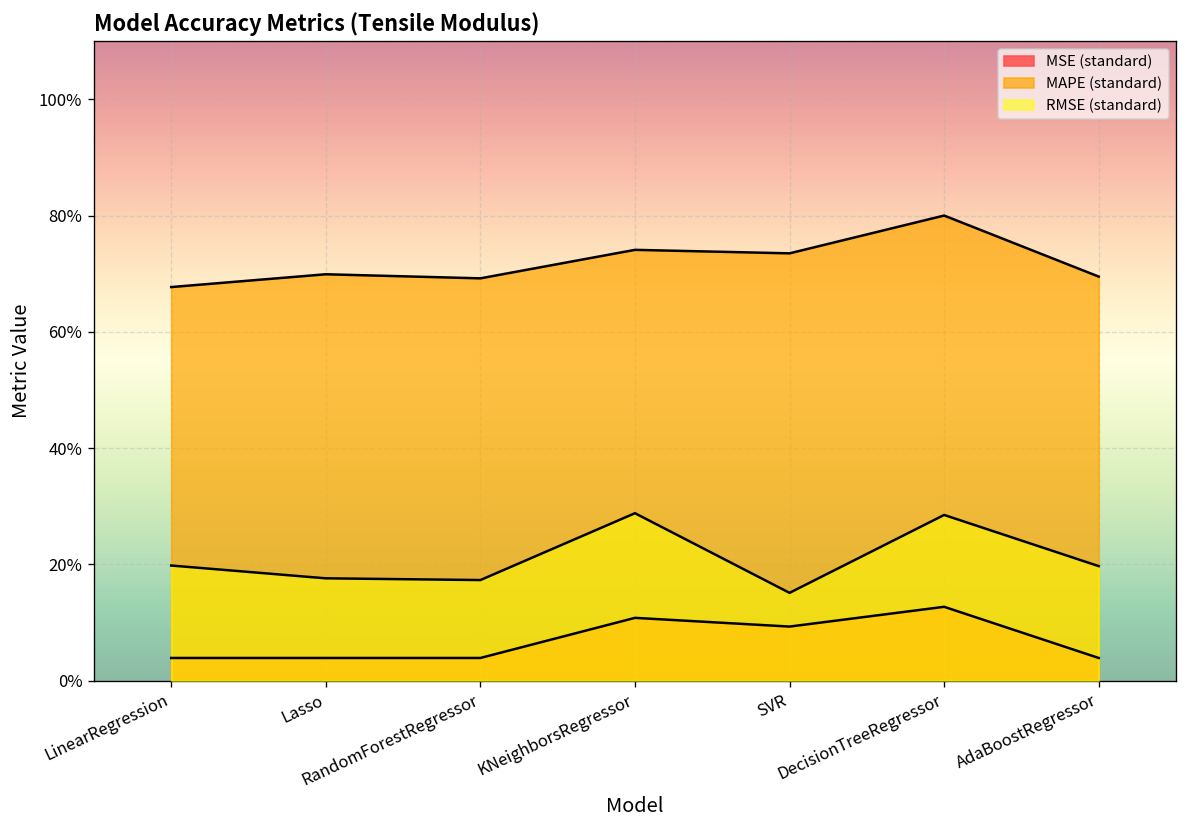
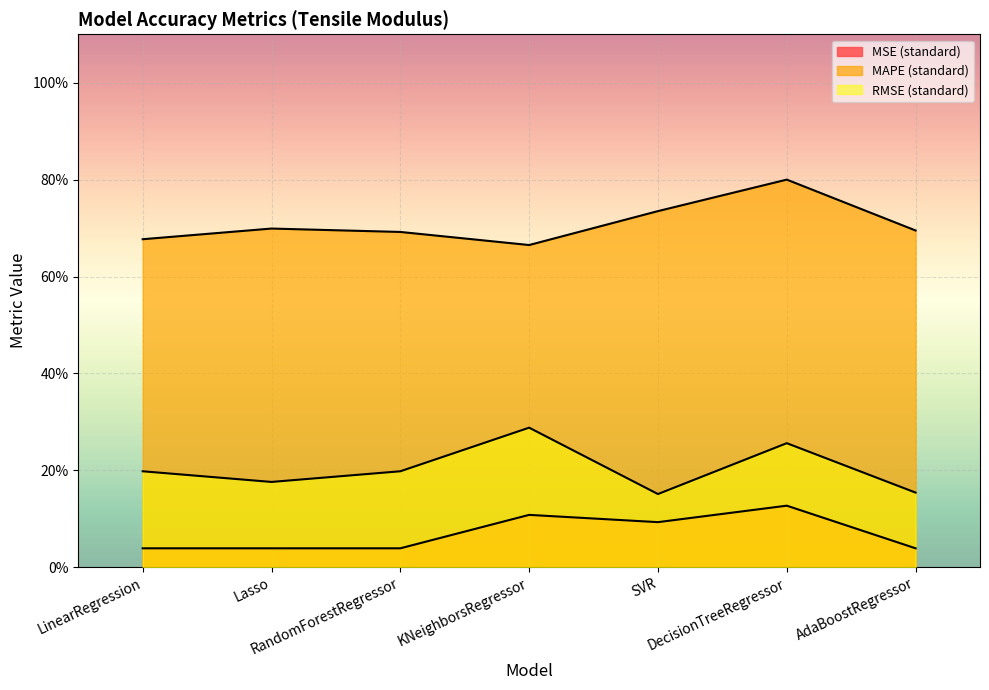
RMSE (standard), RandomForestRegressor: 17% -> 20%
MAPE (standard), KNeighborsRegressor: 74% -> 67%
RMSE (standard), DecisionTreeRegressor: 28% -> 26%
RMSE (standard), AdaBoostRegressor: 20% -> 15%
